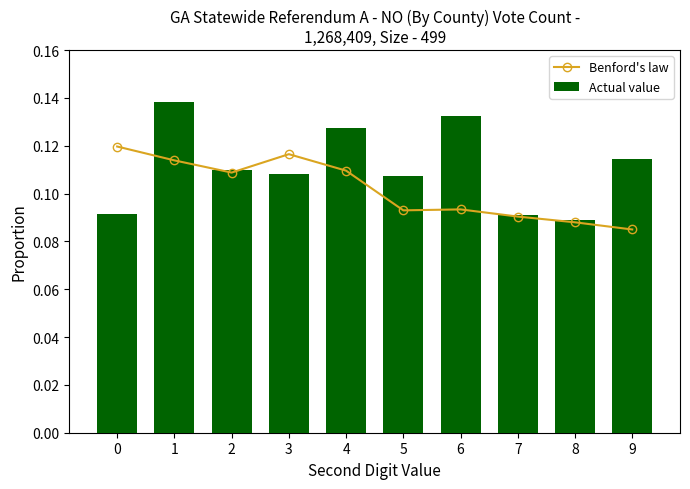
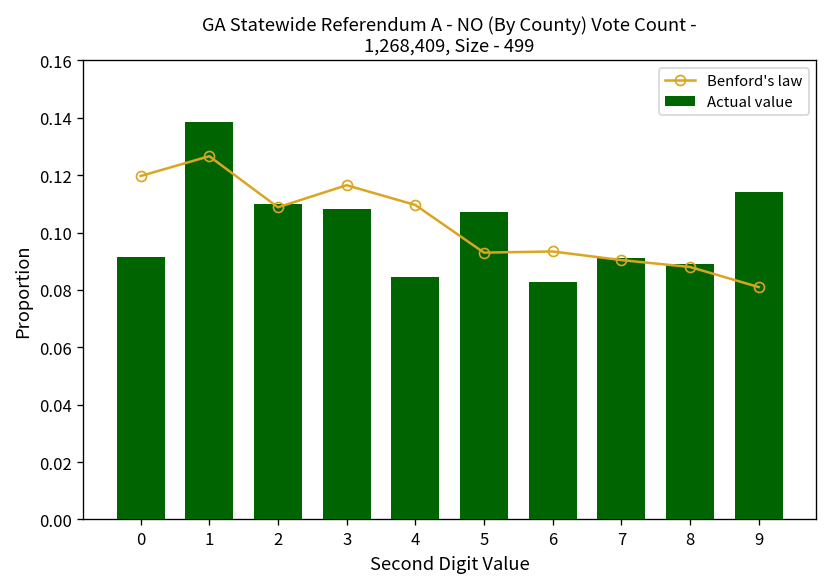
Benford's law, 1: 0.114 -> 0.127
Actual value, 4: 0.128 -> 0.085
Actual value, 6: 0.133 -> 0.083
Benford's law, 9: 0.085 -> 0.081
